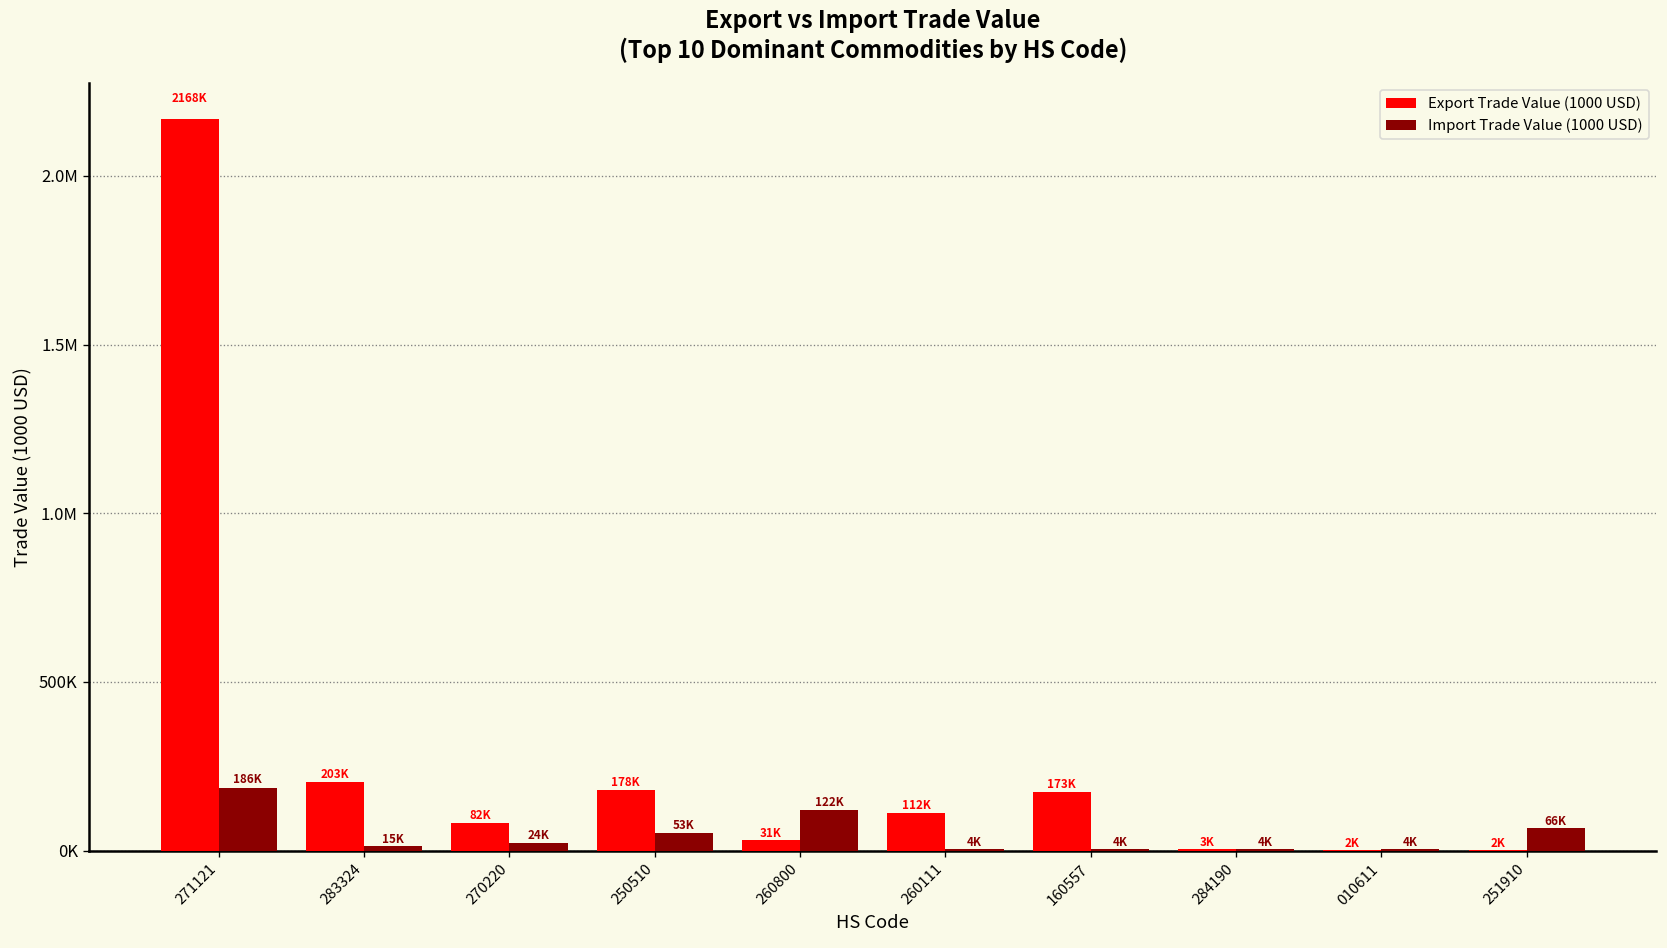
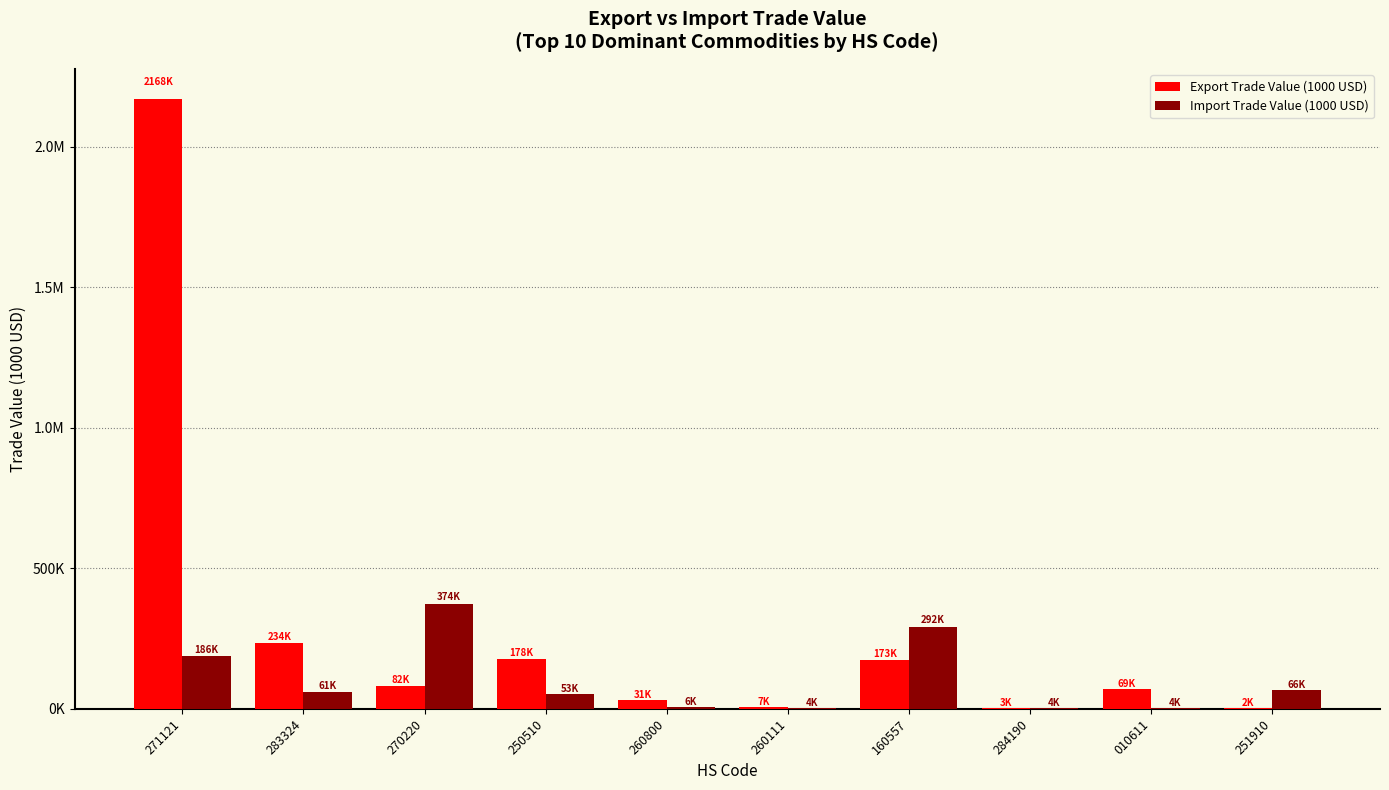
Export Trade Value (1000 USD), 283324: 203K -> 234K
Import Trade Value (1000 USD), 283324: 15K -> 61K
Import Trade Value (1000 USD), 270220: 24K -> 374K
Import Trade Value (1000 USD), 260800: 122K -> 6K
Export Trade Value (1000 USD), 260111: 112K -> 7K
Import Trade Value (1000 USD), 160557: 4K -> 292K
Export Trade Value (1000 USD), 010611: 2K -> 69K
